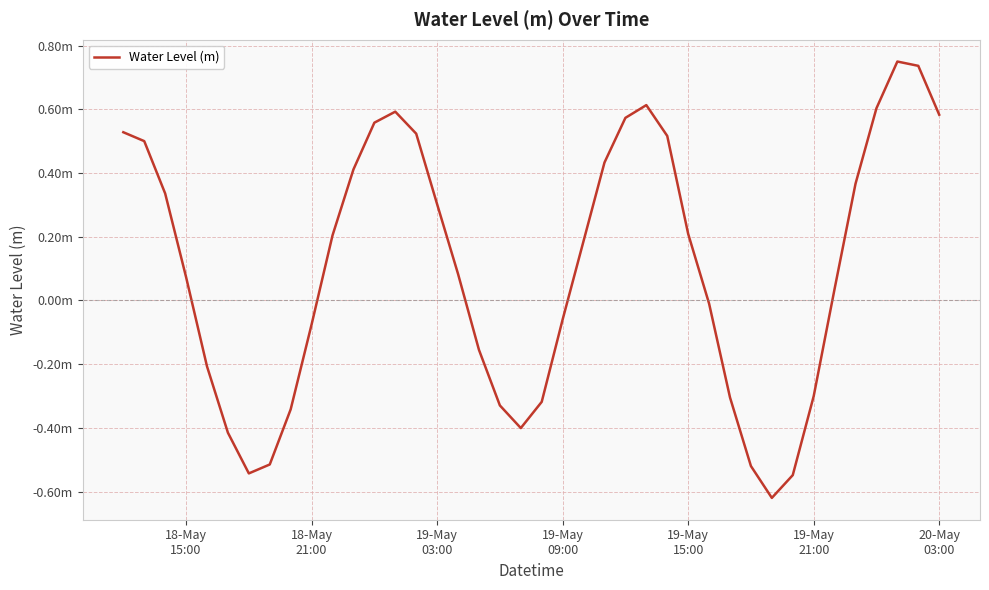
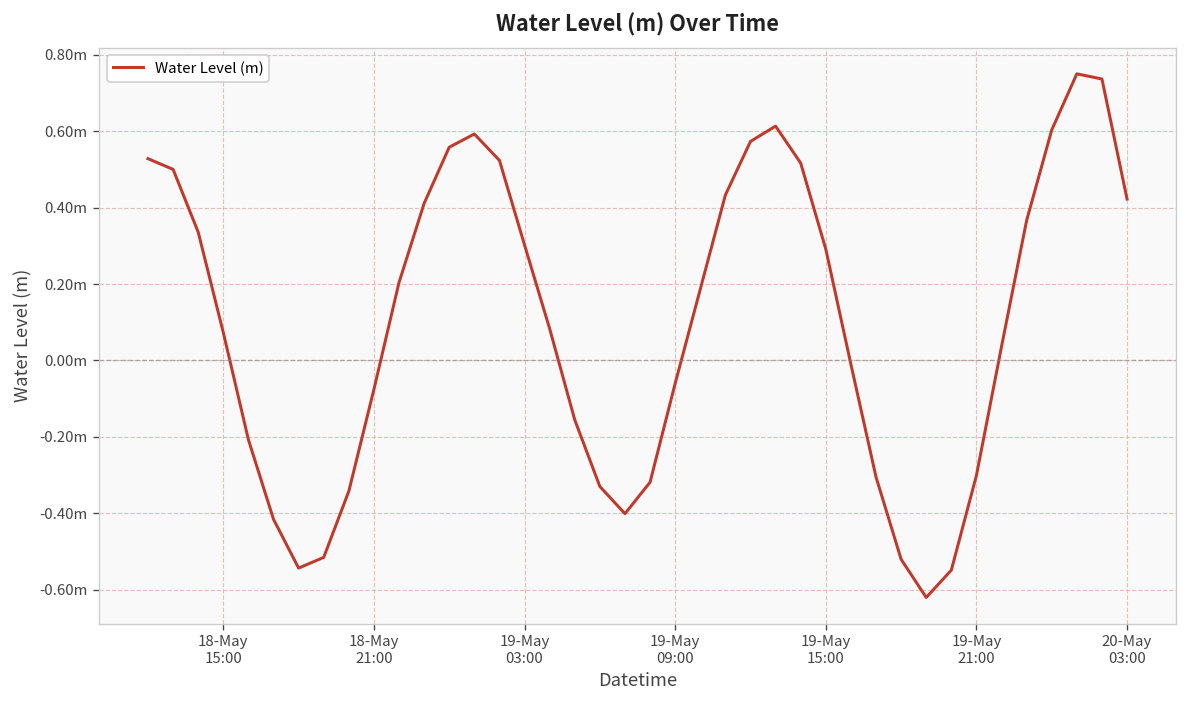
19-May 15:00: 0.21m -> 0.29m
20-May 03:00: 0.58m -> 0.42m
